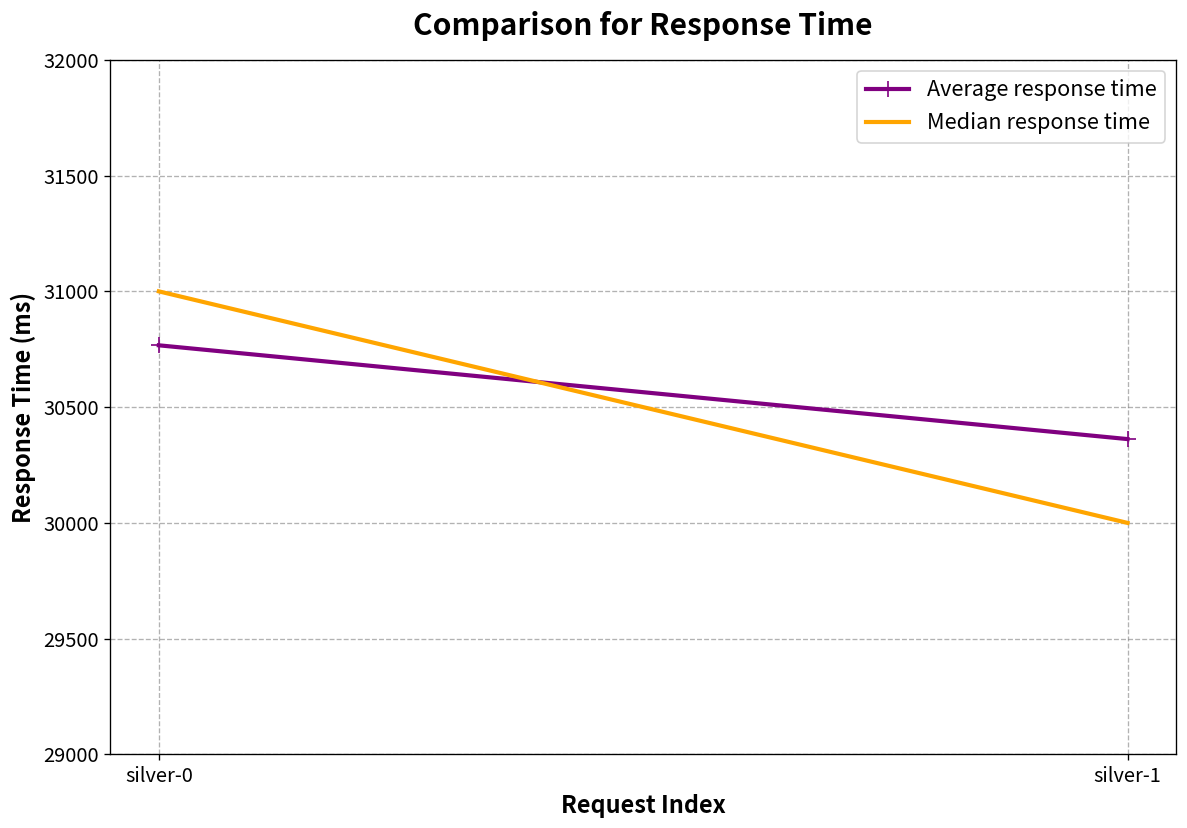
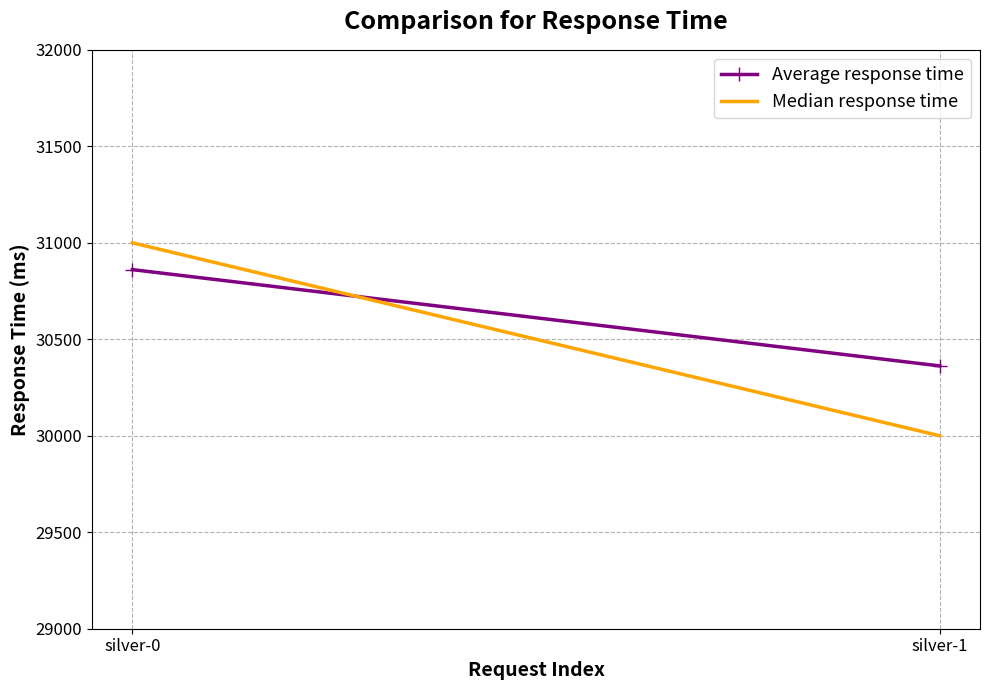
Average response time, silver-0: 30770 -> 30860
